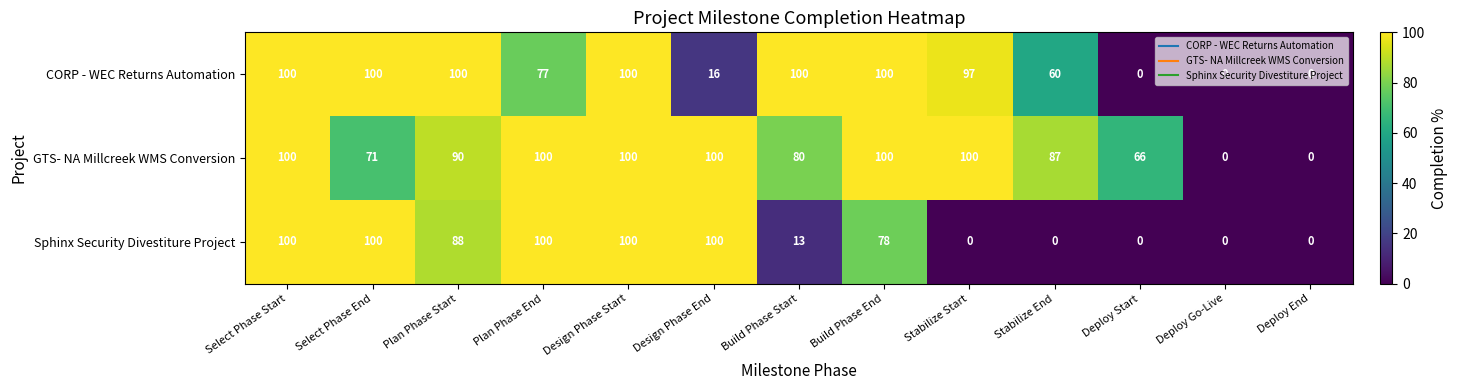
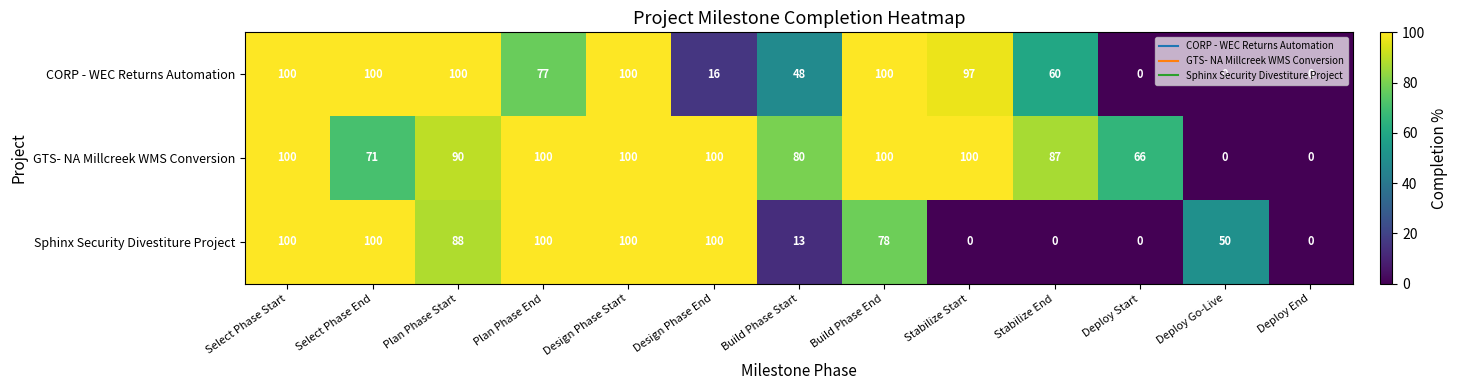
CORP - WEC Returns Automation, Build Phase Start: 100 -> 48
Sphinx Security Divestiture Project, Deploy Go-Live: 0 -> 50
